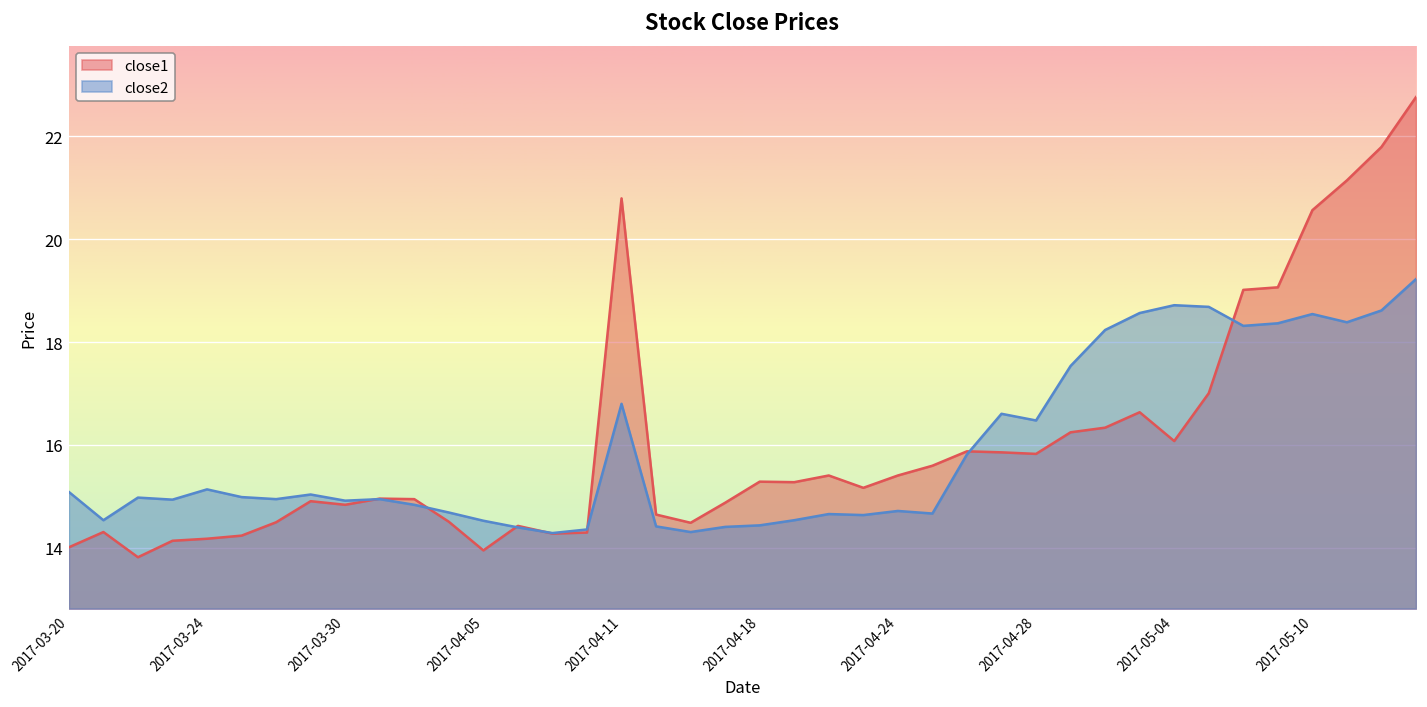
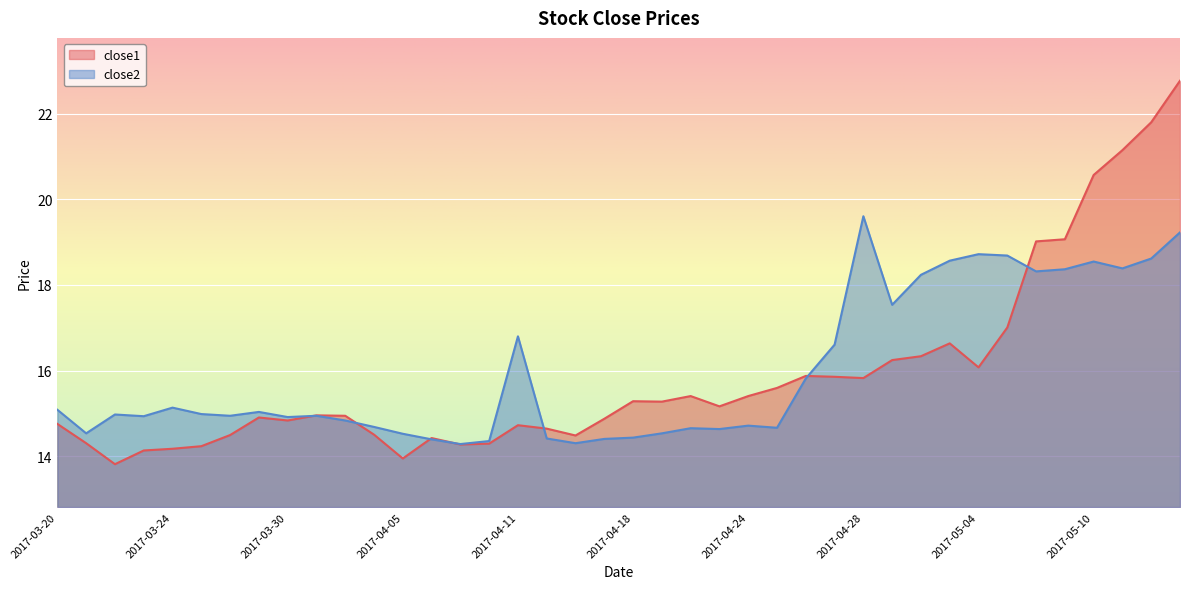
close1, 2017-03-20: 14.0 -> 14.8
close1, 2017-04-11: 20.8 -> 14.7
close2, 2017-04-28: 16.5 -> 19.6
